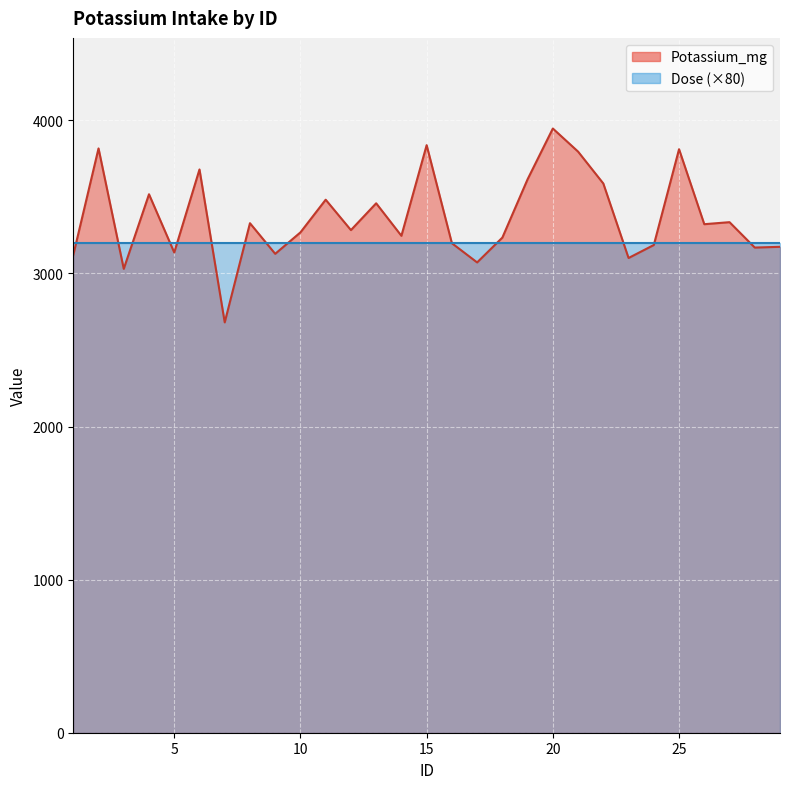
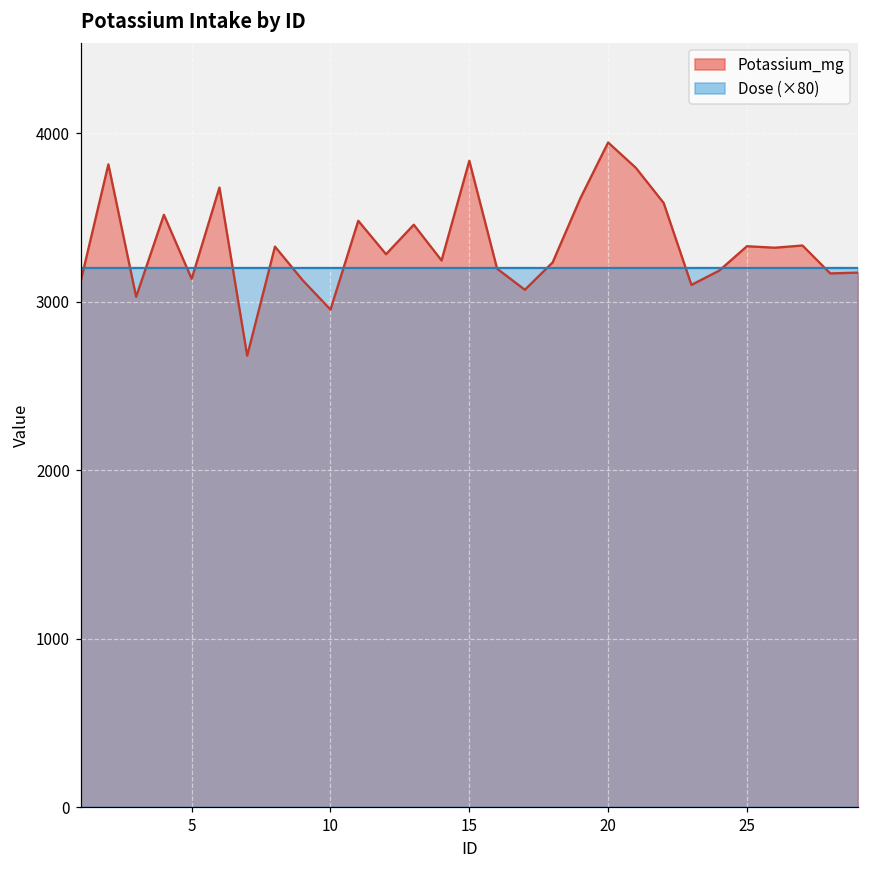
Potassium_mg, 10: 3270 -> 2950
Potassium_mg, 25: 3810 -> 3330
